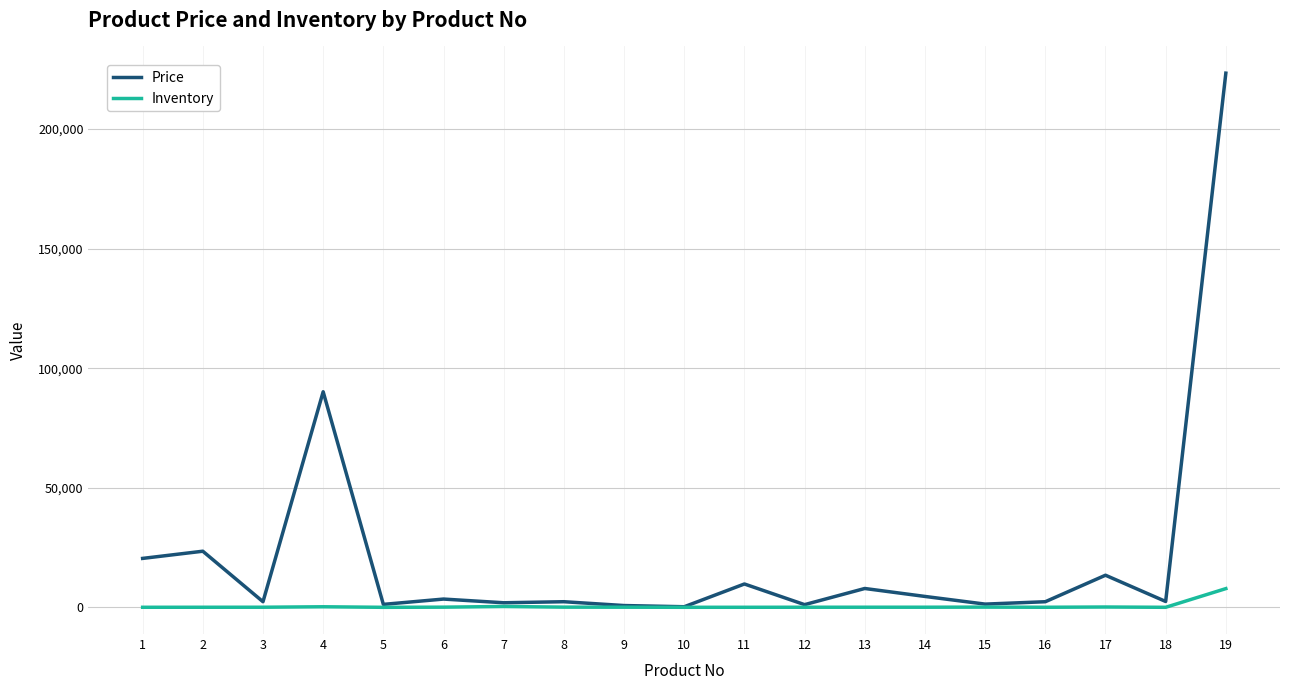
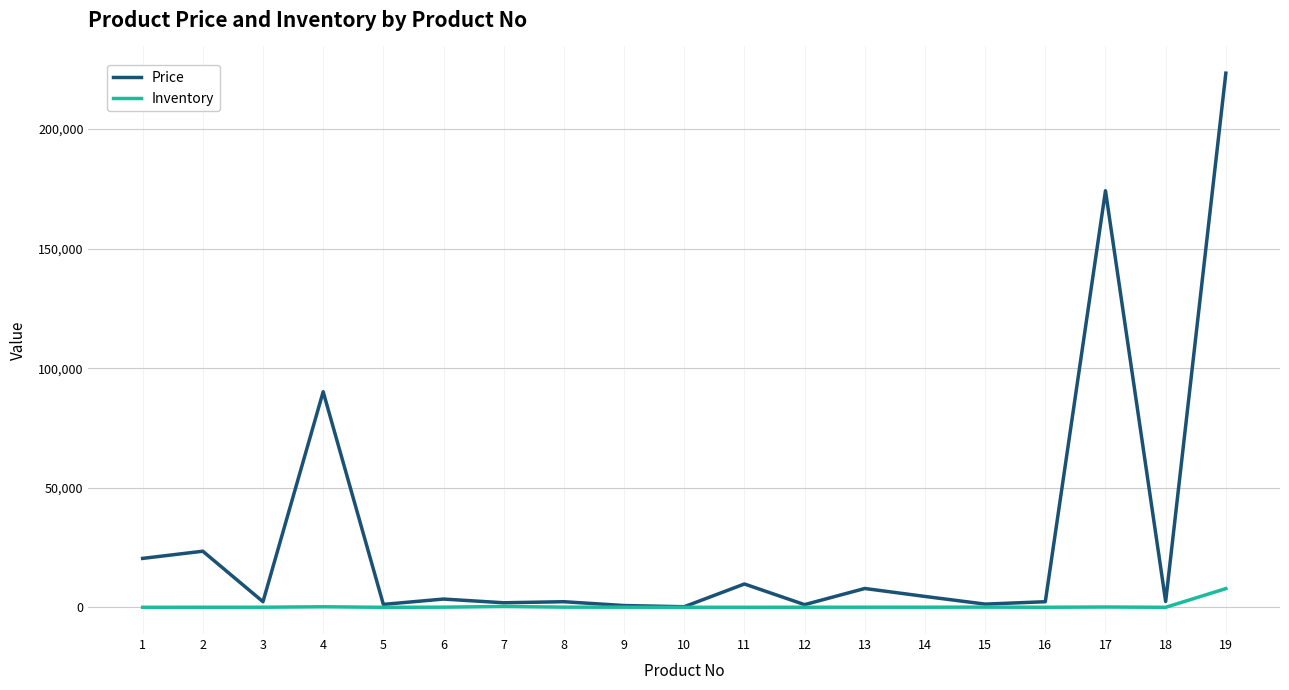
Price, 17: 13,000 -> 174,000
